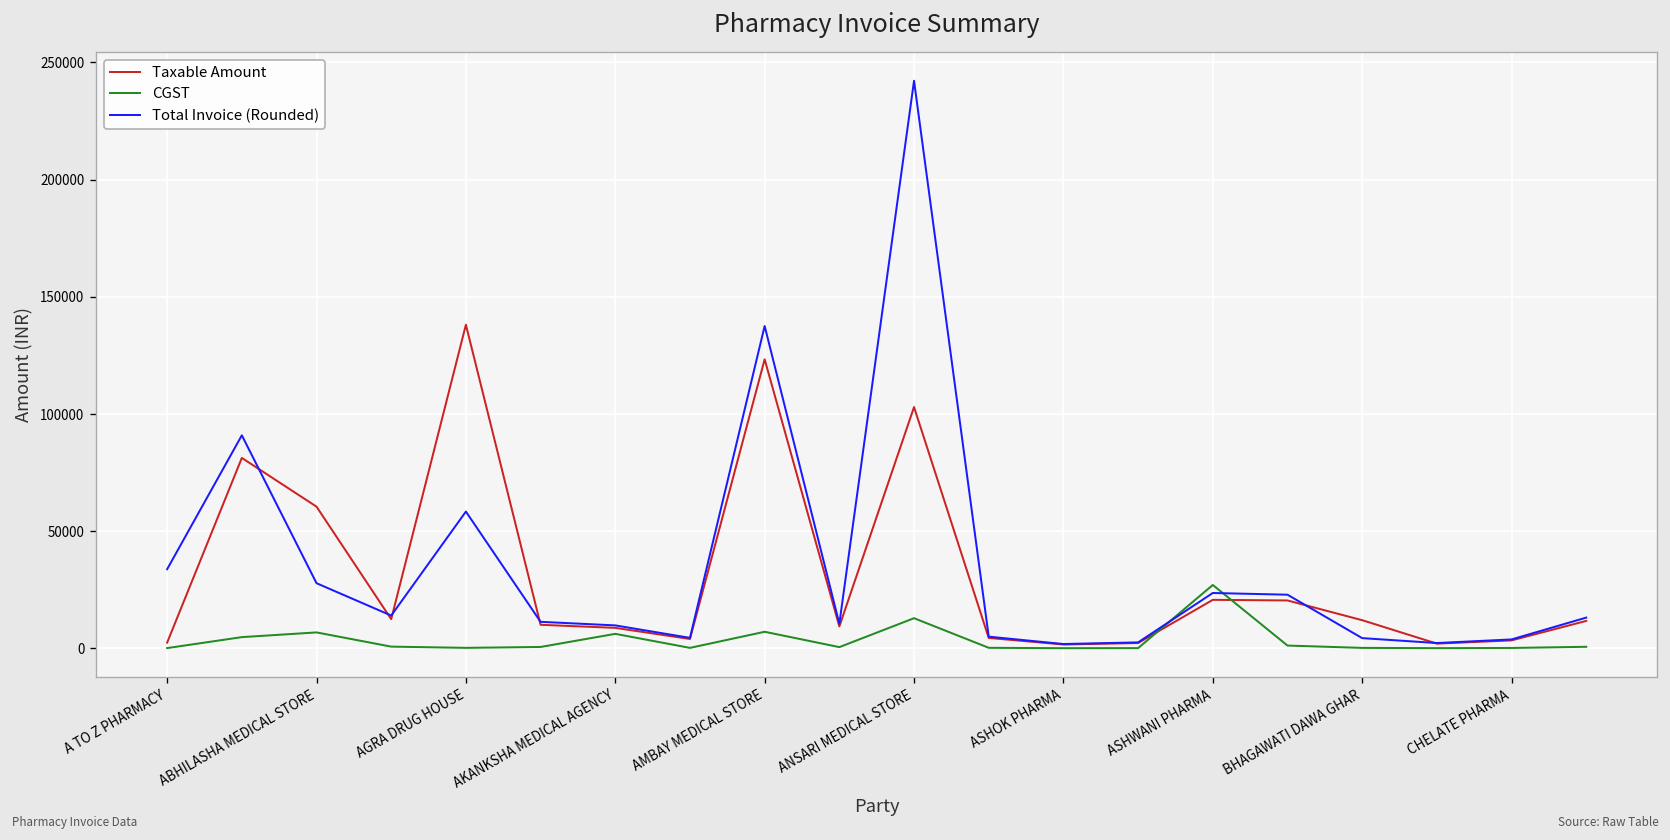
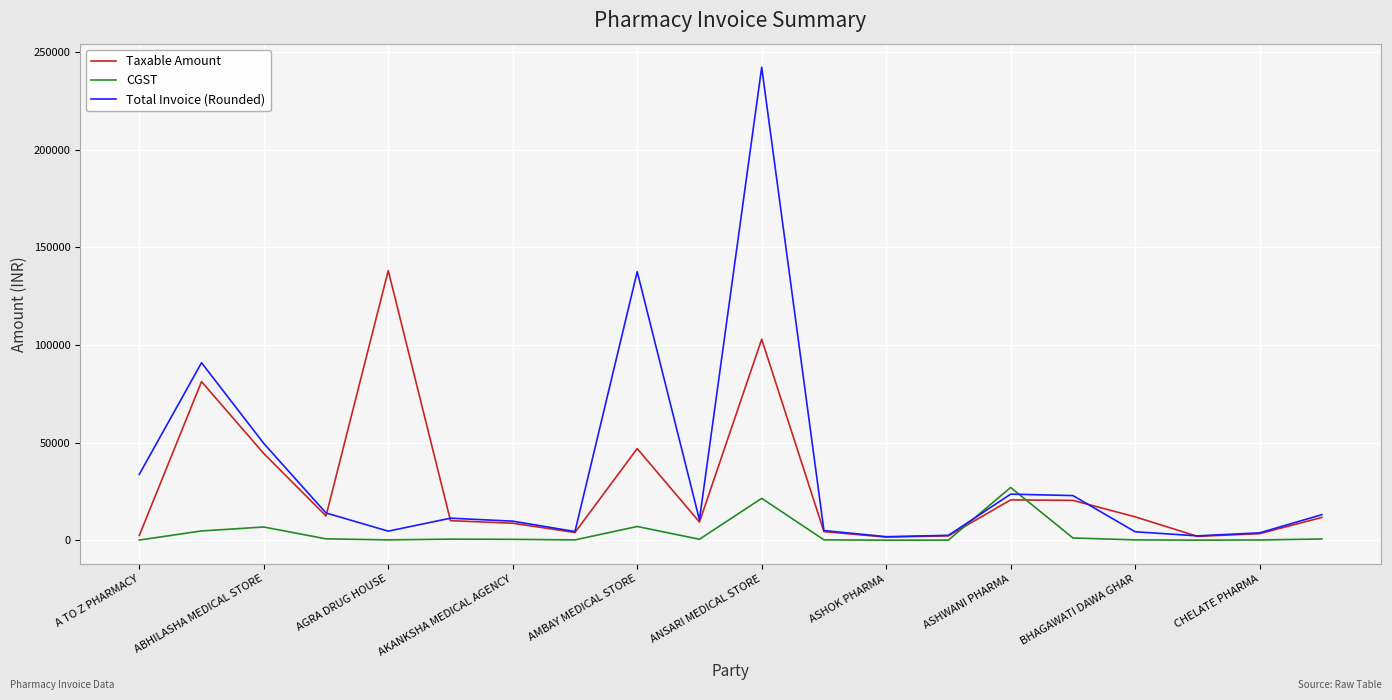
Taxable Amount, ABHILASHA MEDICAL STORE: 60000 -> 44000
Total Invoice (Rounded), ABHILASHA MEDICAL STORE: 28000 -> 50000
Total Invoice (Rounded), AGRA DRUG HOUSE: 58000 -> 5000
CGST, AKANKSHA MEDICAL AGENCY: 6000 -> 1000
Taxable Amount, AMBAY MEDICAL STORE: 123000 -> 47000
CGST, ANSARI MEDICAL STORE: 13000 -> 22000
